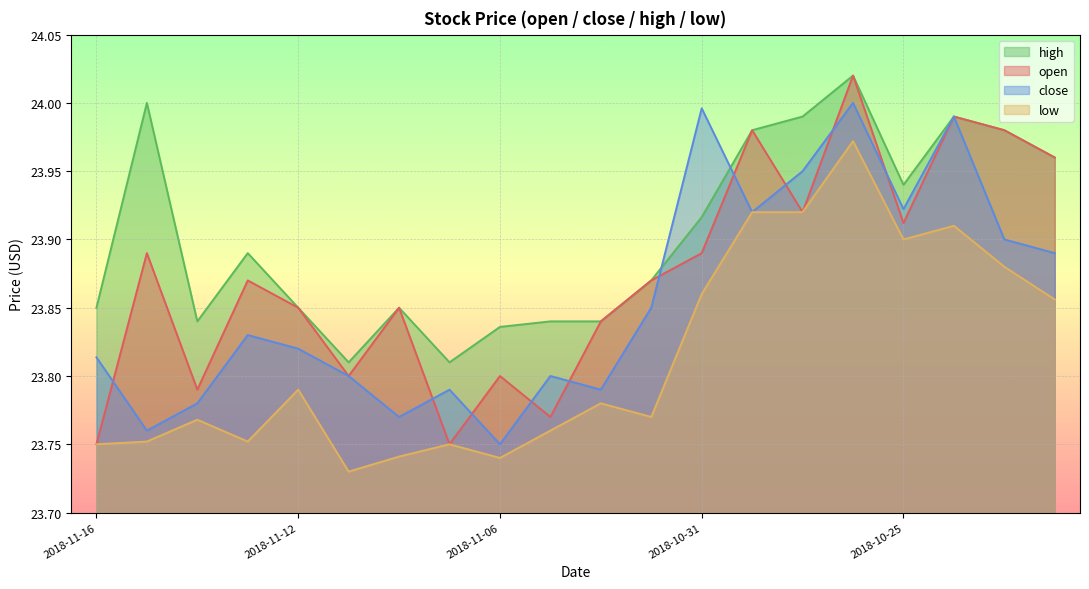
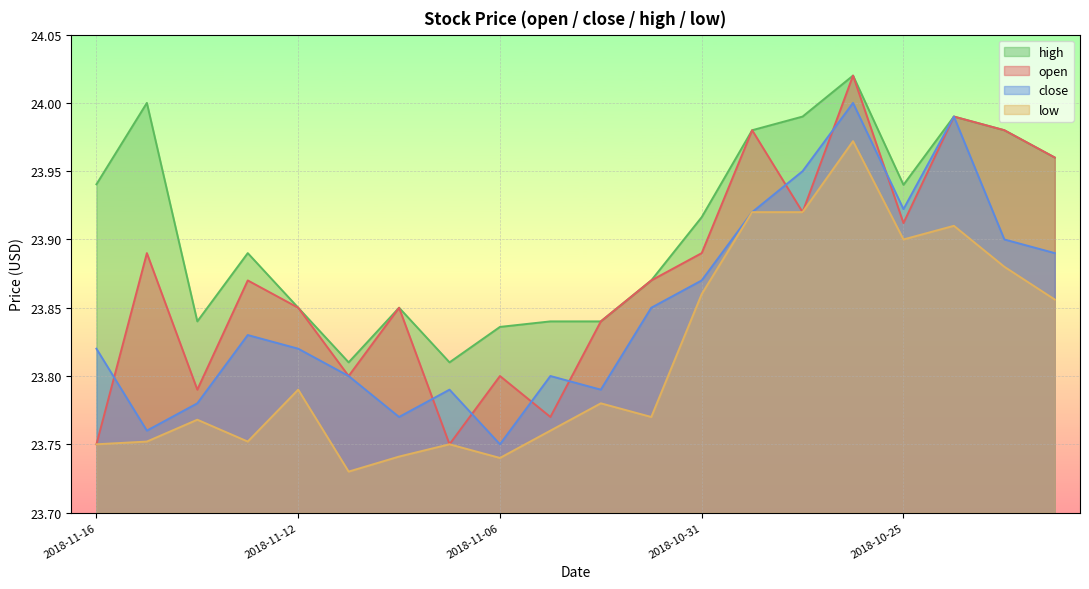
high, 2018-11-16: 23.850 -> 23.940
close, 2018-11-16: 23.814 -> 23.820
close, 2018-10-31: 23.996 -> 23.870
